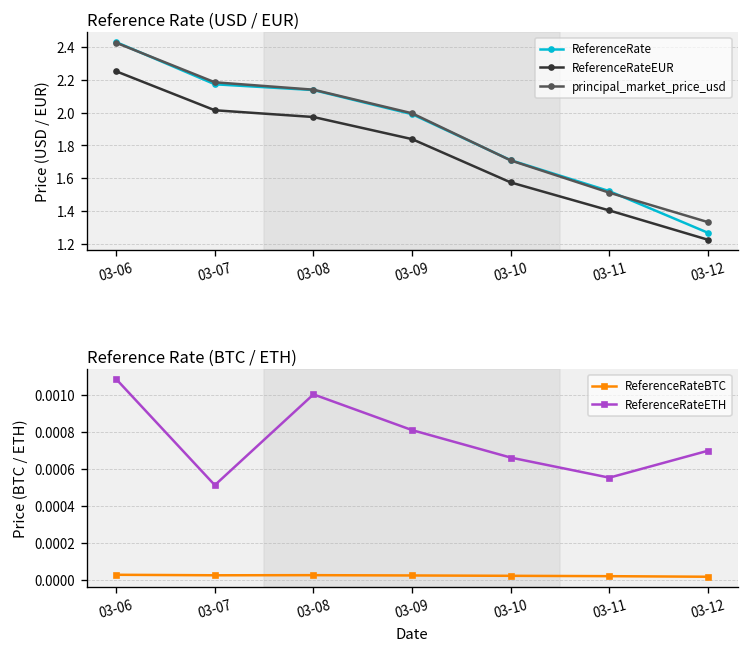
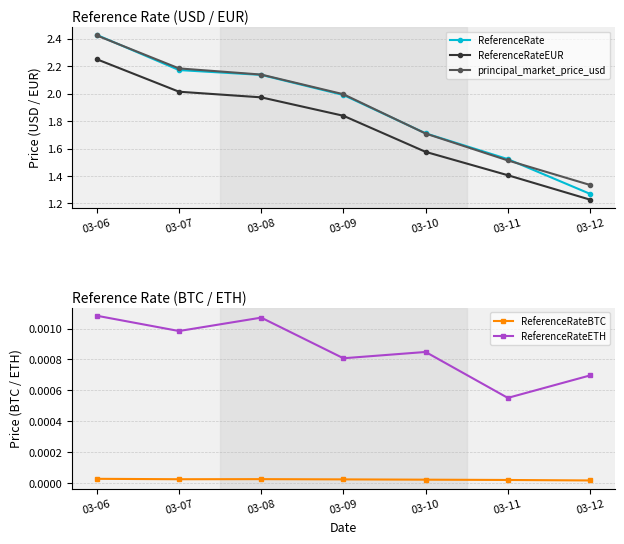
Reference Rate (BTC / ETH), ReferenceRateETH, 03-07: 0.00051 -> 0.00098
Reference Rate (BTC / ETH), ReferenceRateETH, 03-08: 0.00100 -> 0.00107
Reference Rate (BTC / ETH), ReferenceRateETH, 03-10: 0.00066 -> 0.00085
